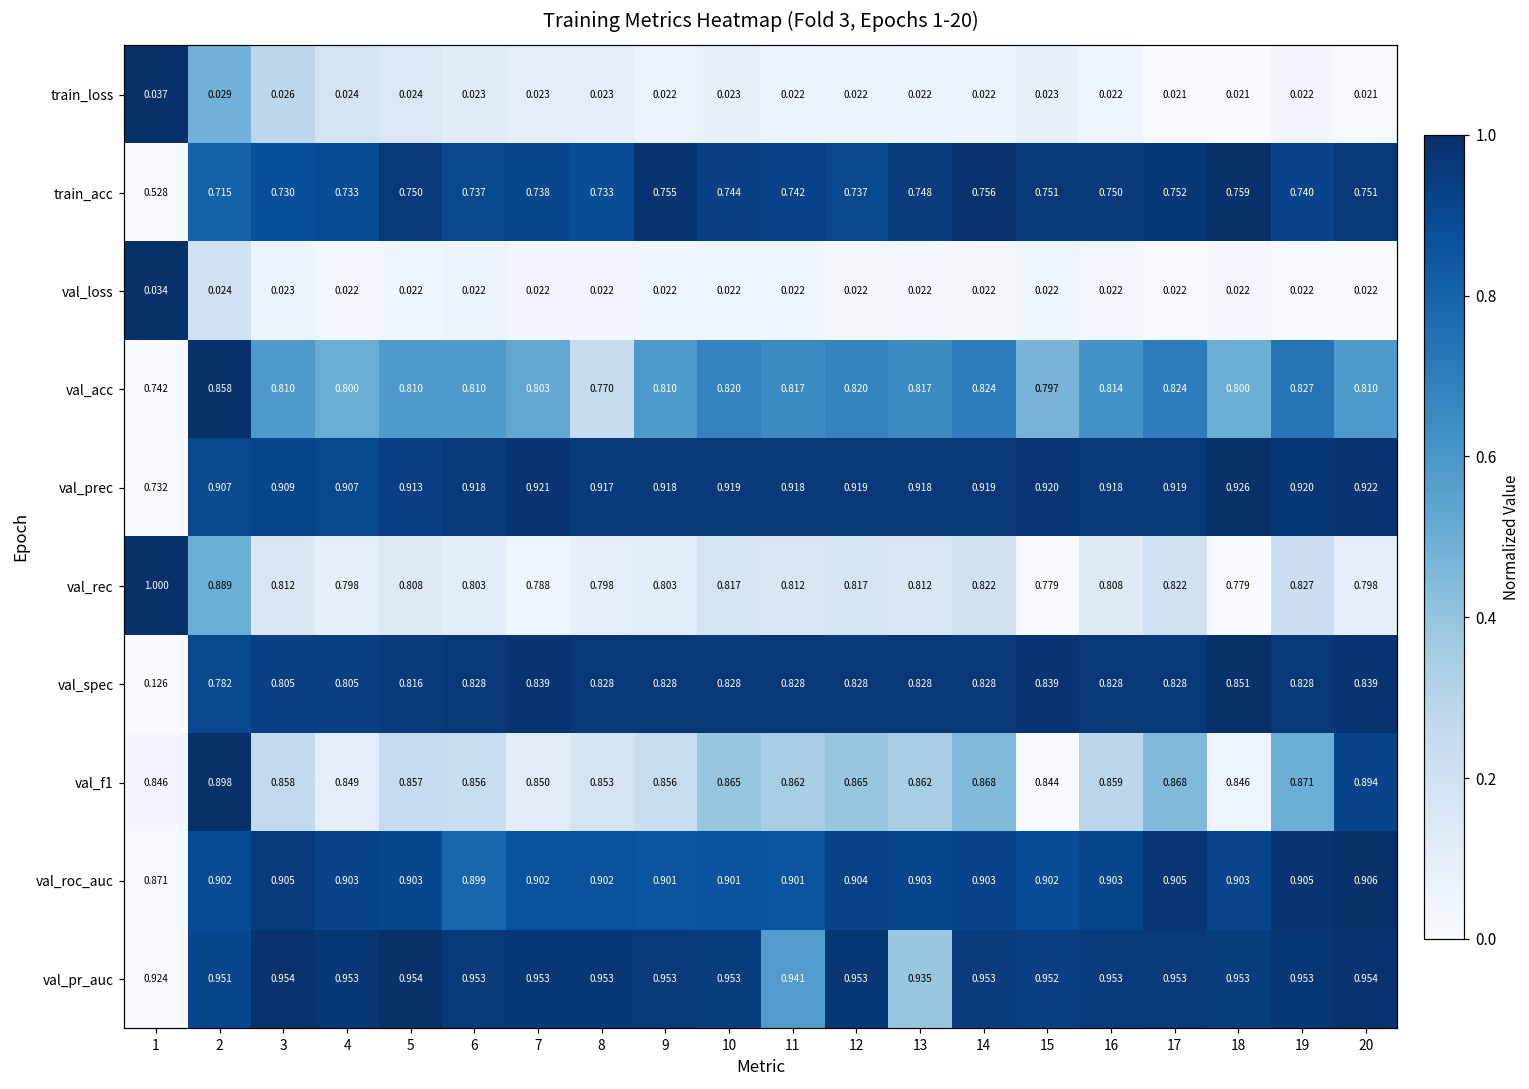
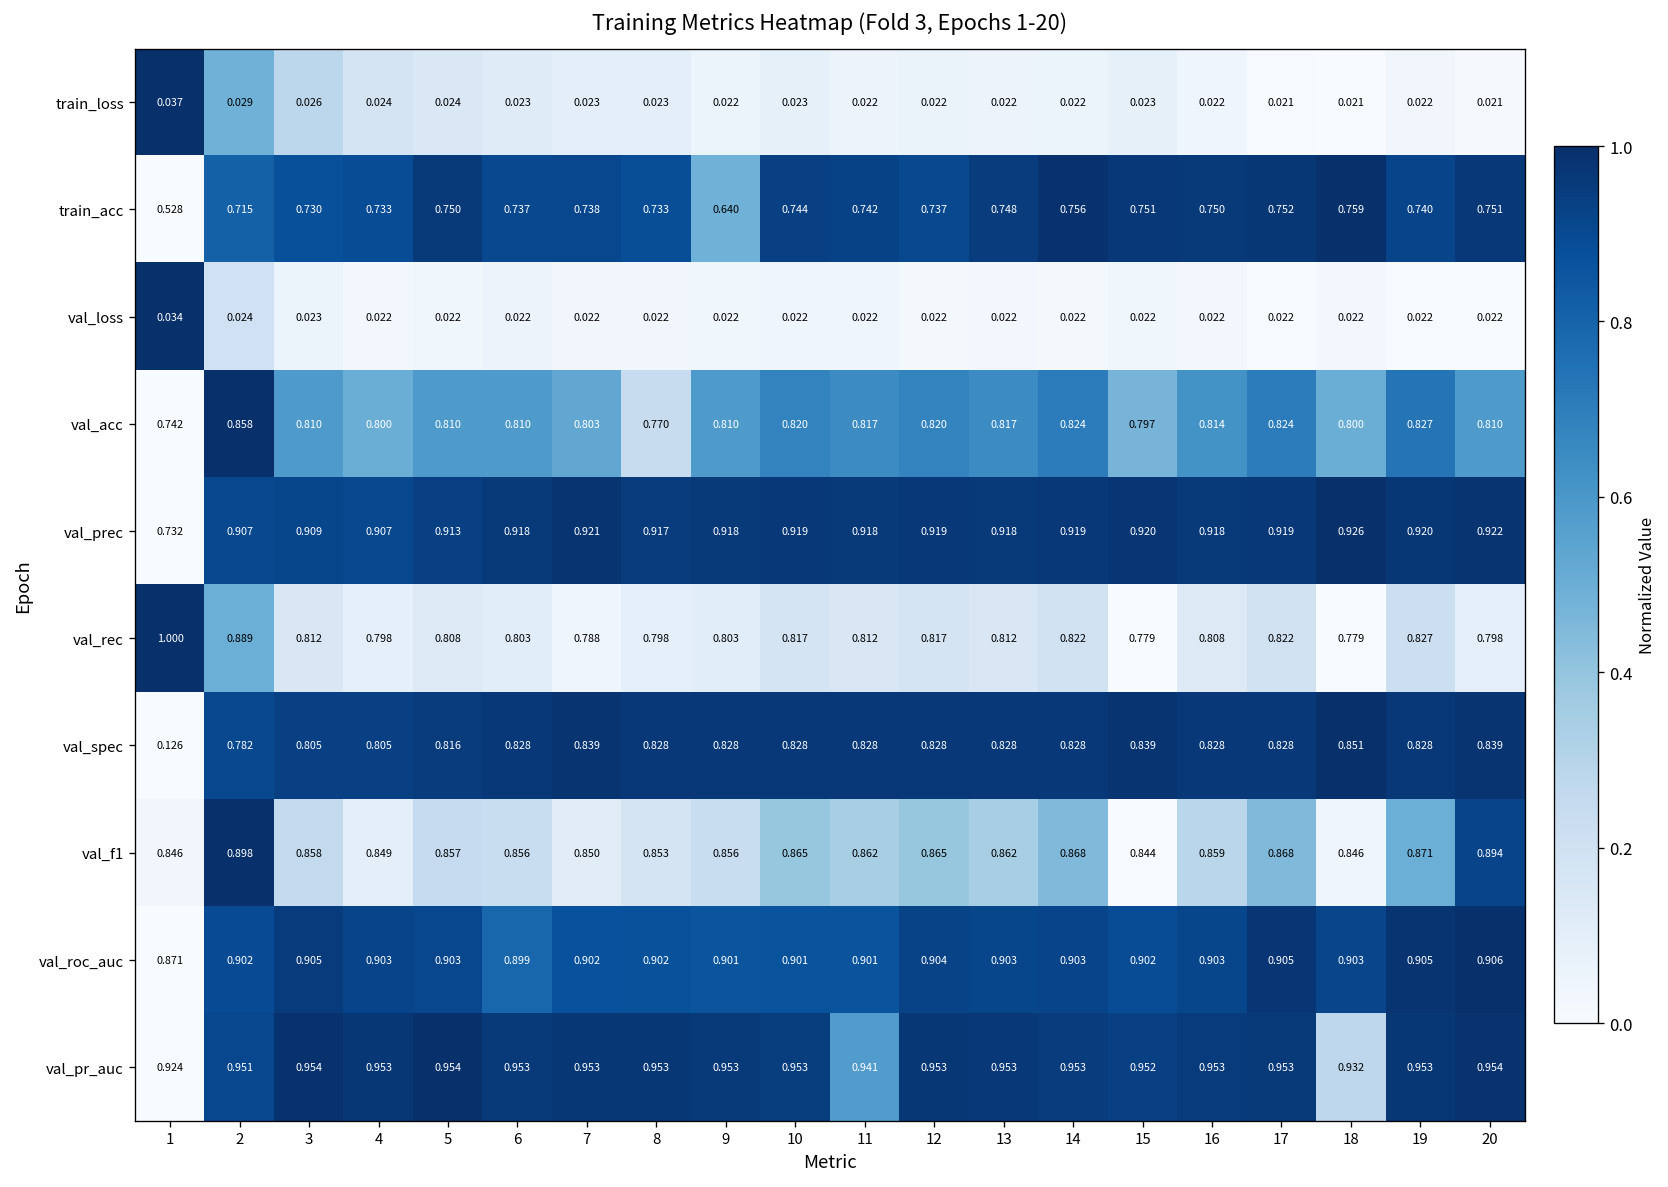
train_acc, 9: 0.755 -> 0.640
val_pr_auc, 13: 0.935 -> 0.953
val_pr_auc, 18: 0.953 -> 0.932
